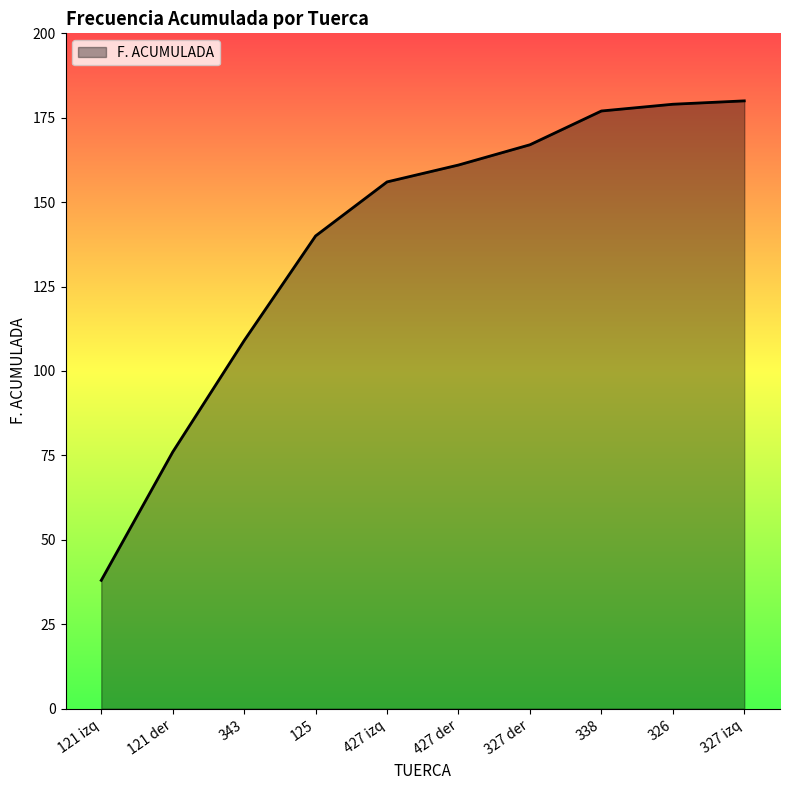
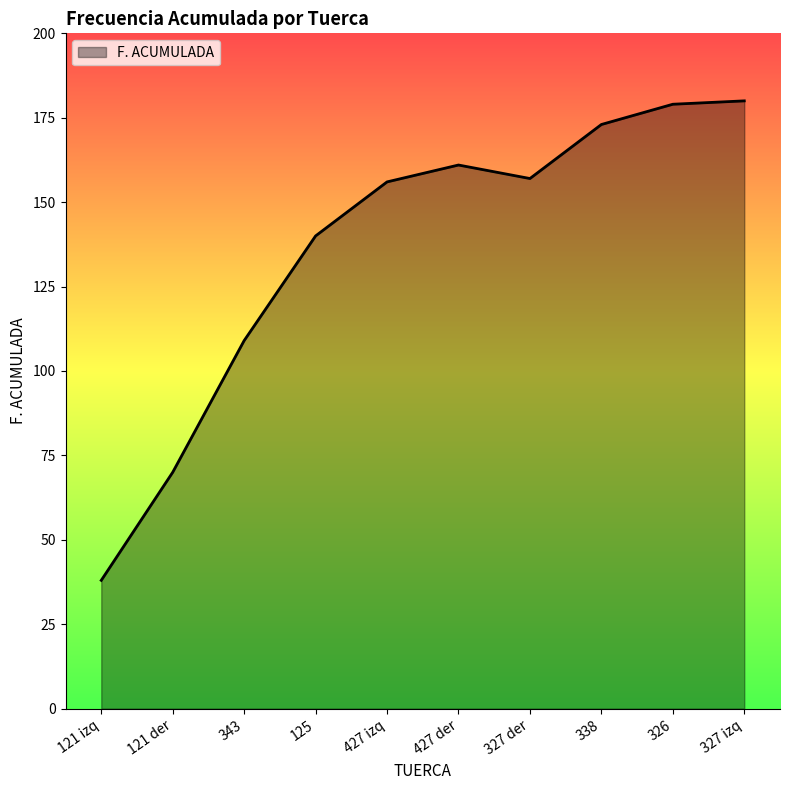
121 der: 76 -> 70
327 der: 167 -> 157
338: 177 -> 173
